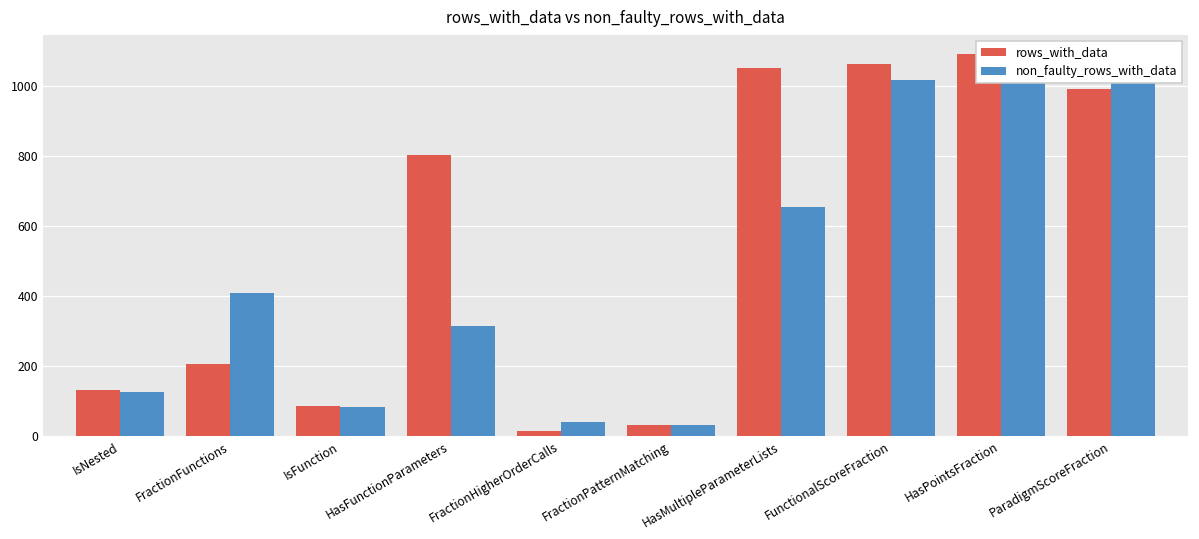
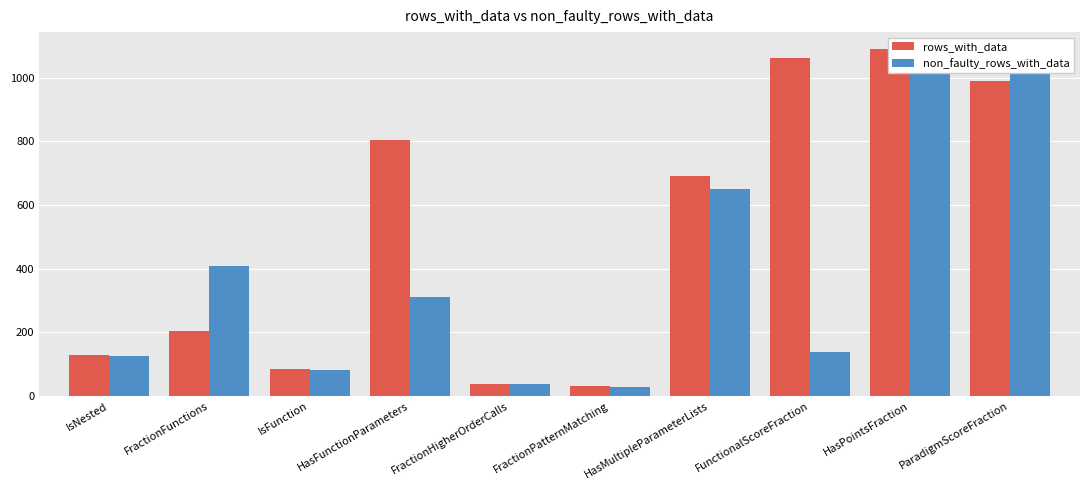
rows_with_data, FractionHigherOrderCalls: 10 -> 40
rows_with_data, HasMultipleParameterLists: 1050 -> 690
non_faulty_rows_with_data, FunctionalScoreFraction: 1020 -> 140
